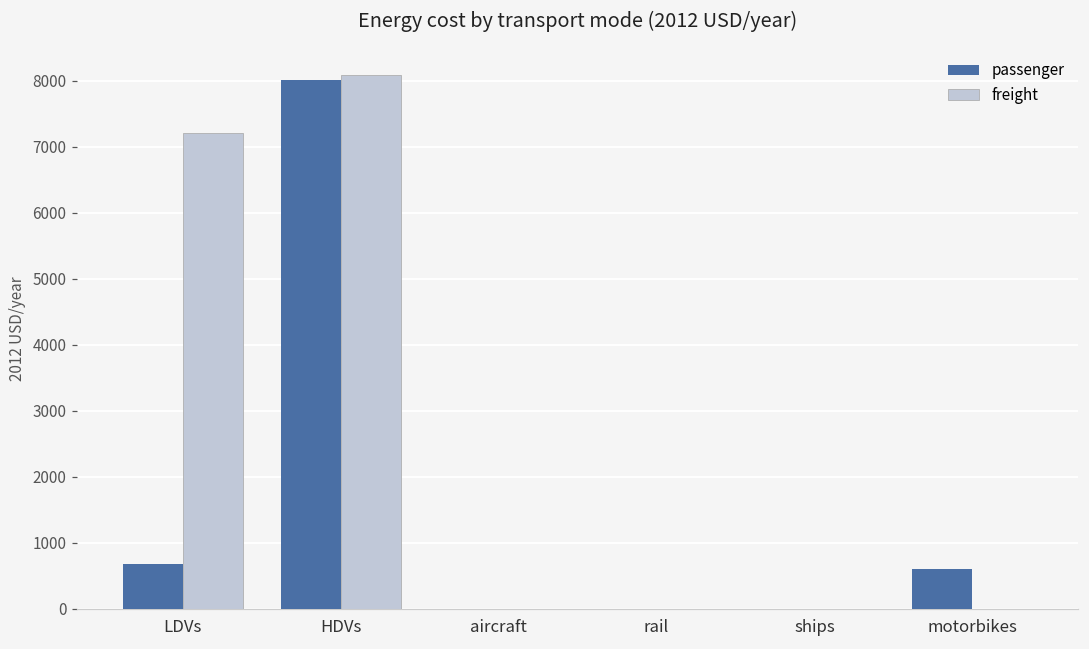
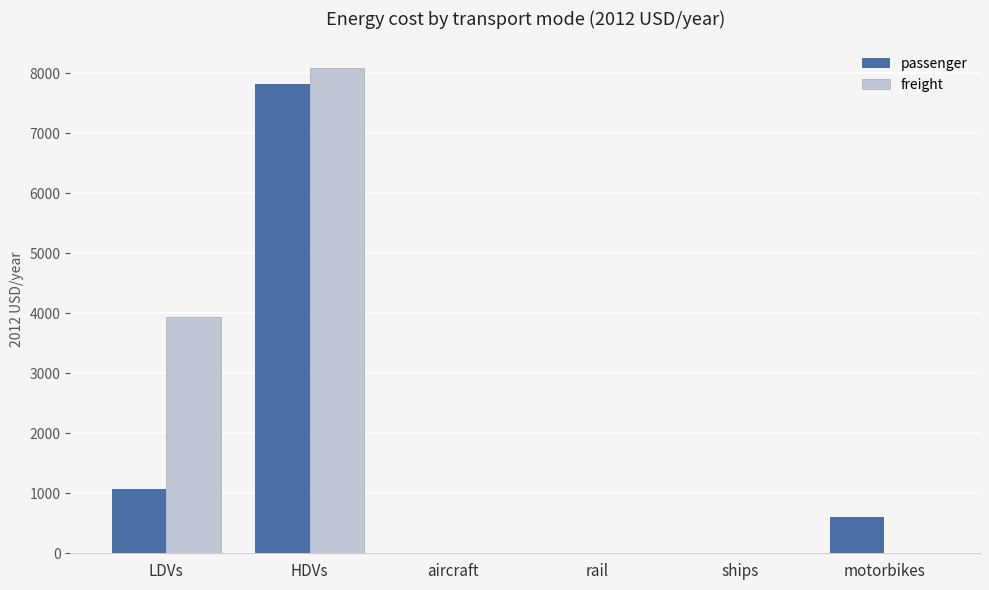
passenger, LDVs: 700 -> 1100
freight, LDVs: 7200 -> 3900
passenger, HDVs: 8000 -> 7800
